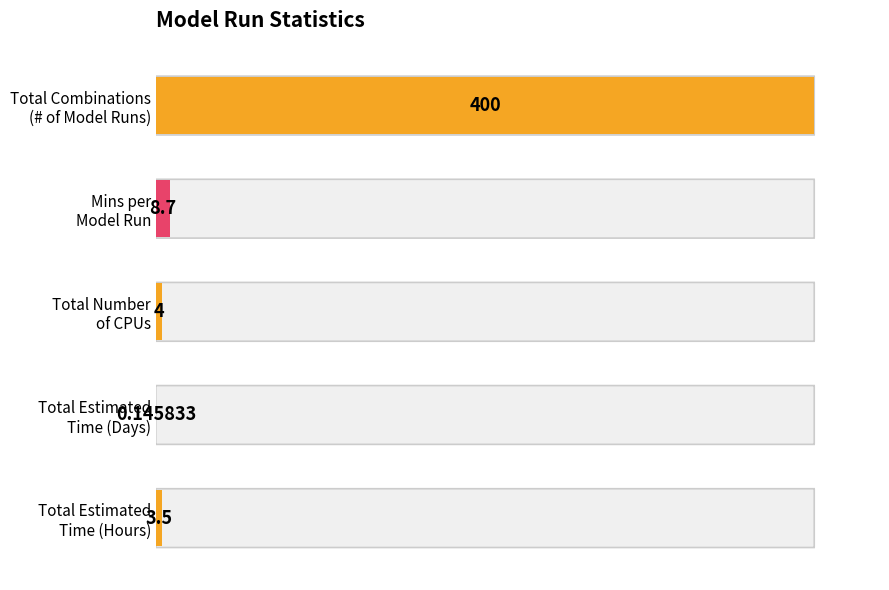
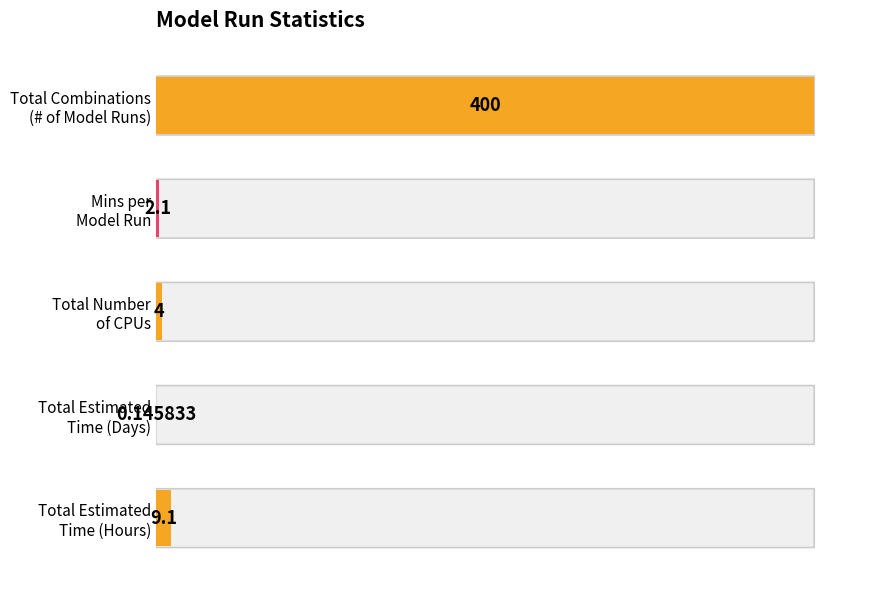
Mins per Model Run: 8.7 -> 2.1
Total Estimated Time (Hours): 3.5 -> 9.1
